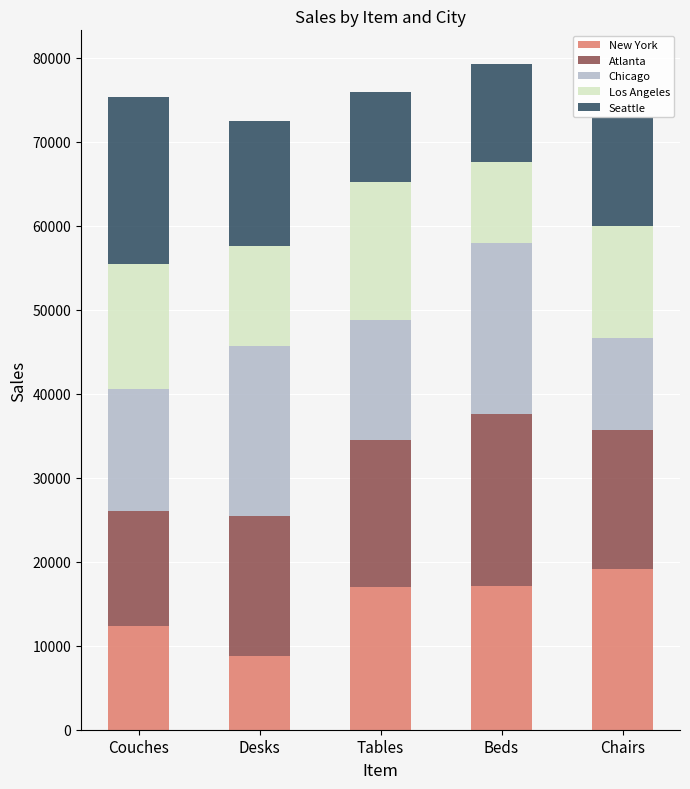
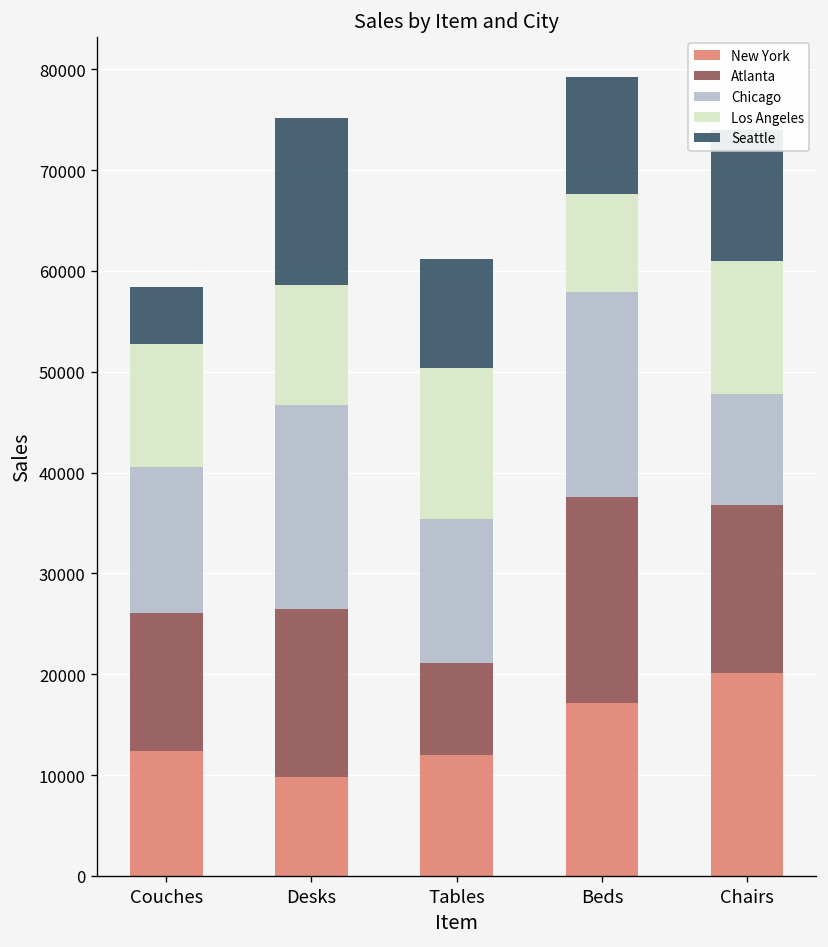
Los Angeles, Couches: 15000 -> 12000
Seattle, Couches: 20000 -> 6000
New York, Desks: 9000 -> 10000
Seattle, Desks: 15000 -> 17000
New York, Tables: 17000 -> 12000
Atlanta, Tables: 17000 -> 9000
Los Angeles, Tables: 16000 -> 15000
New York, Chairs: 19000 -> 20000
